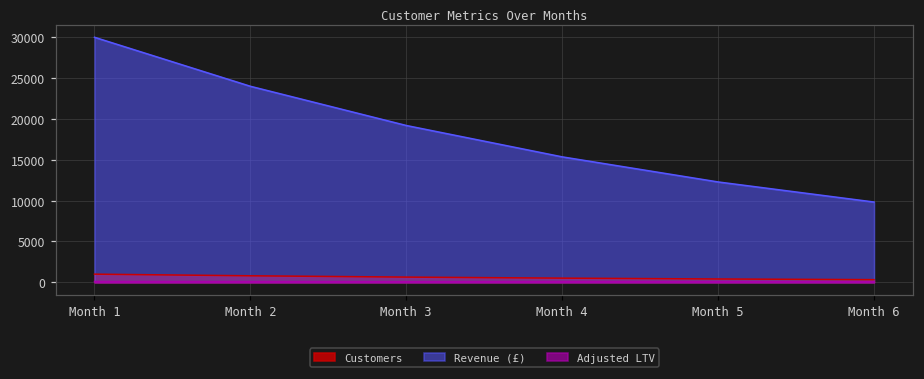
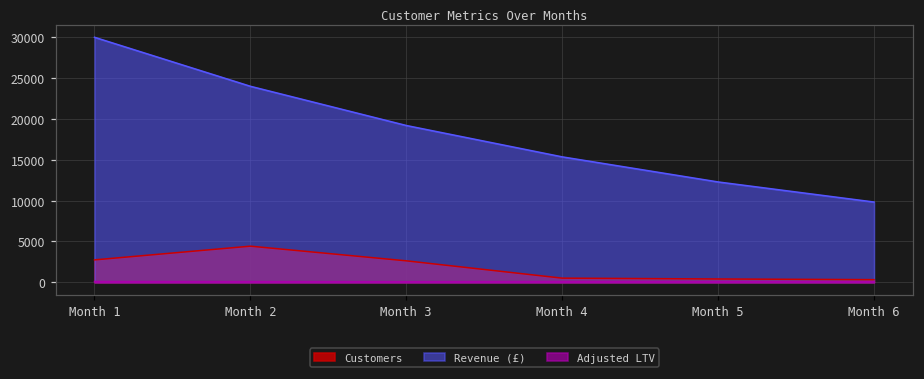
Customers, Month 1: 1000 -> 3000
Customers, Month 2: 1000 -> 4000
Customers, Month 3: 1000 -> 3000
